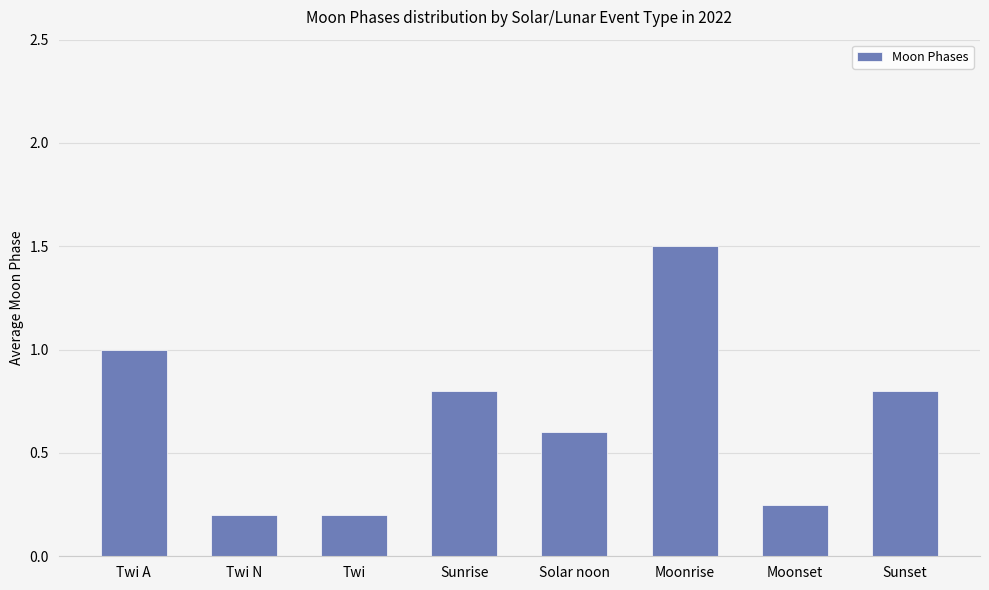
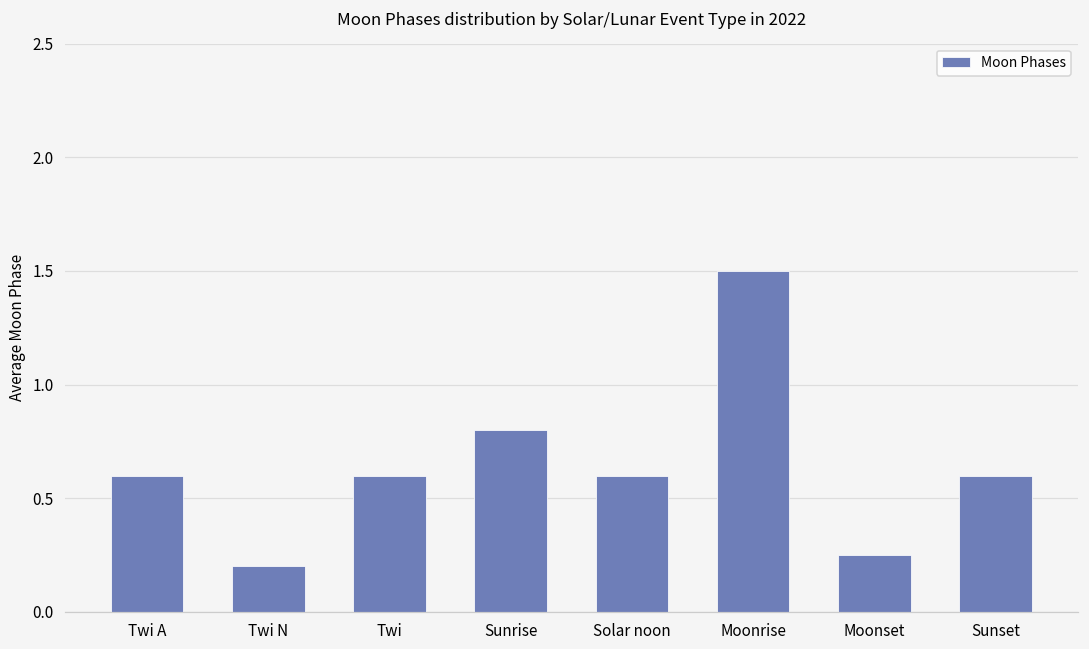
Twi A: 1.0 -> 0.6
Twi: 0.2 -> 0.6
Sunset: 0.8 -> 0.6
